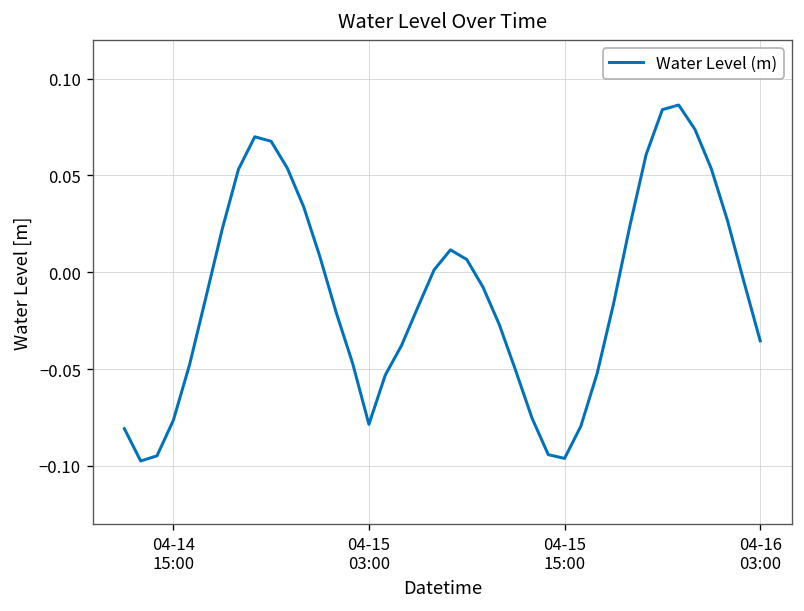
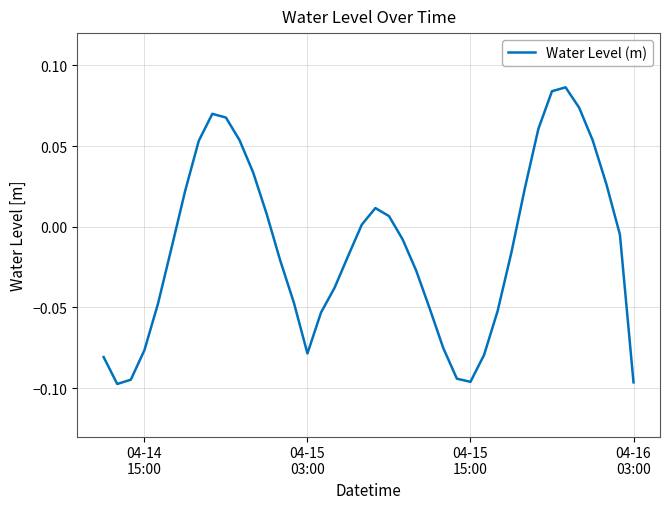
04-16 03:00: -0.035 -> -0.096
